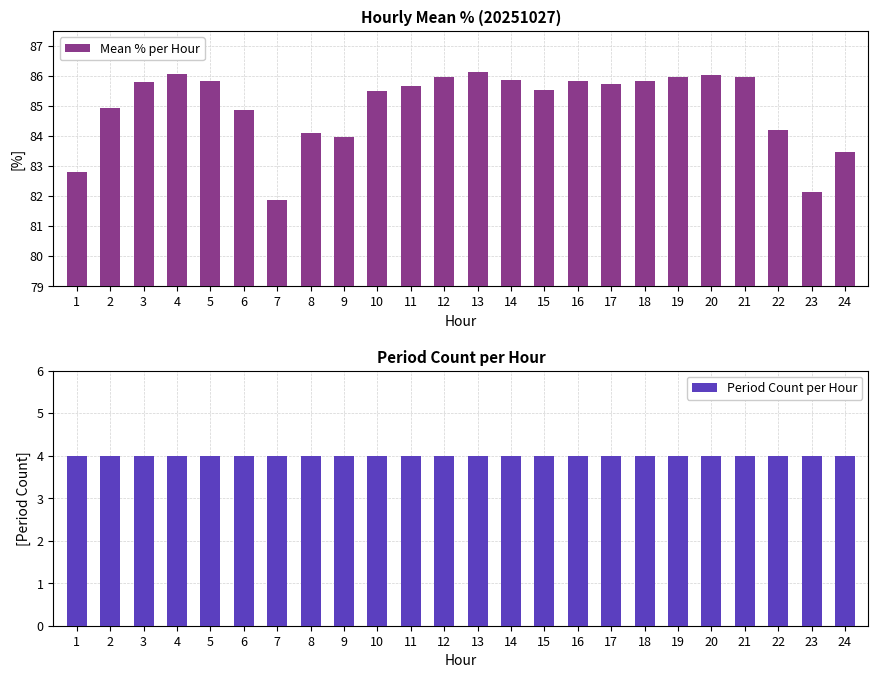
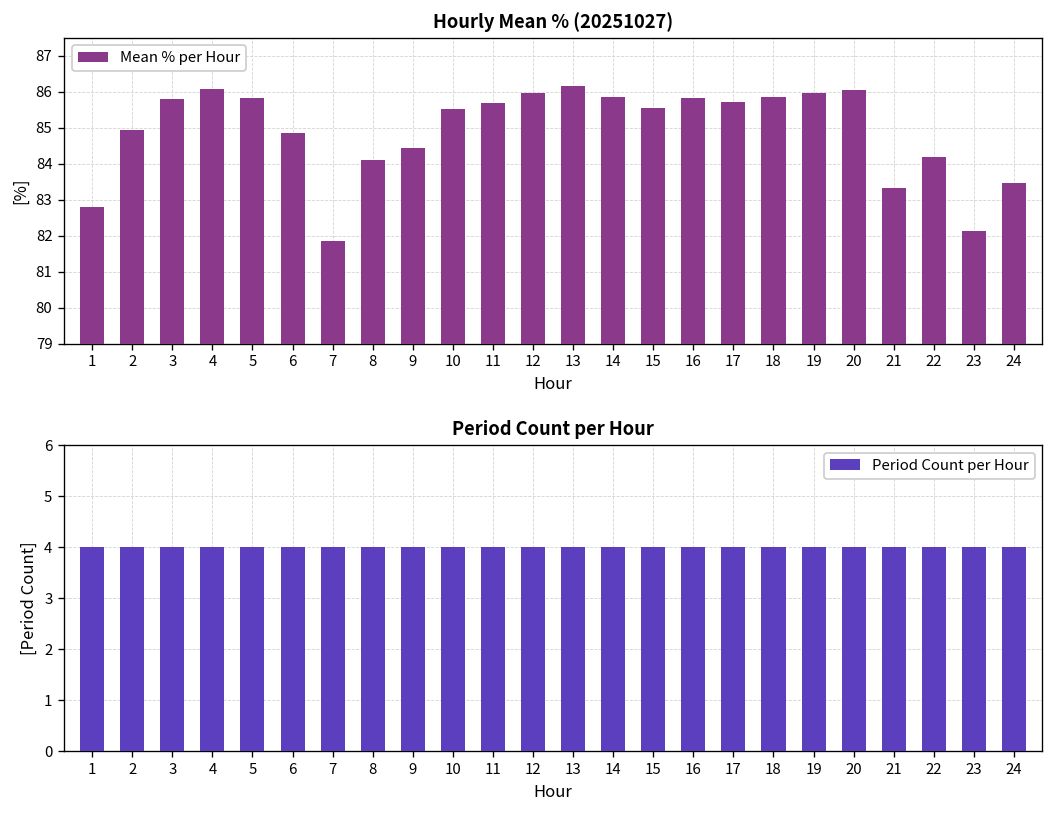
Hourly Mean % (20251027), 9: 84.0 -> 84.4
Hourly Mean % (20251027), 21: 86.0 -> 83.3
